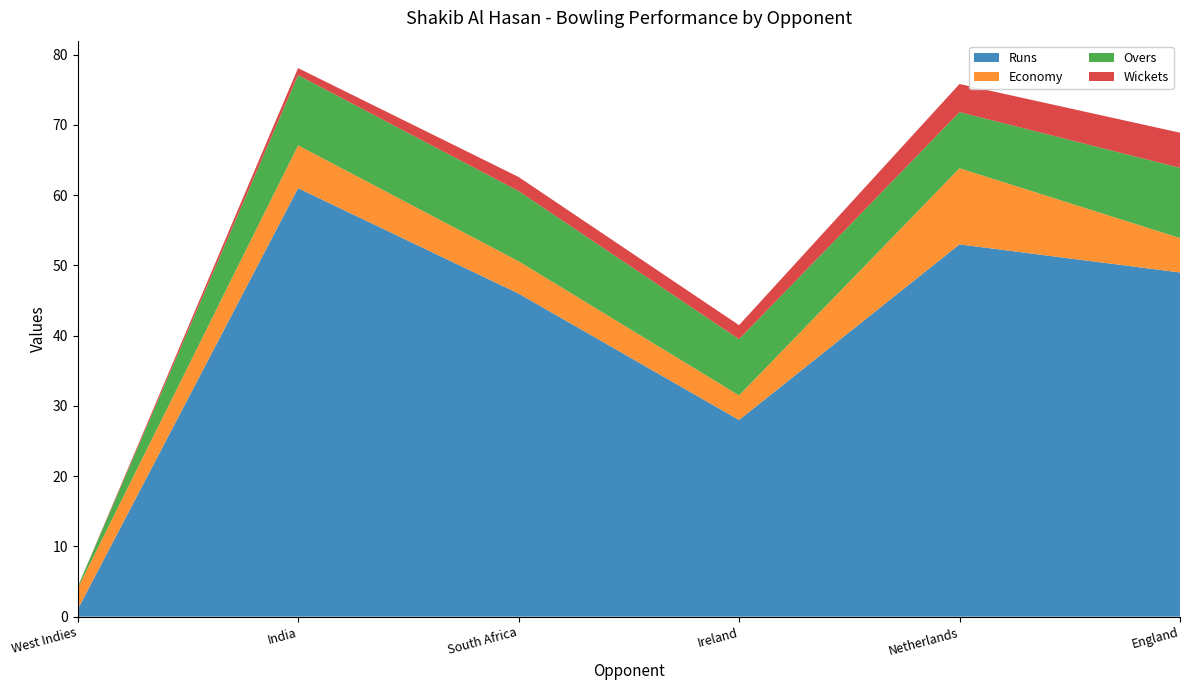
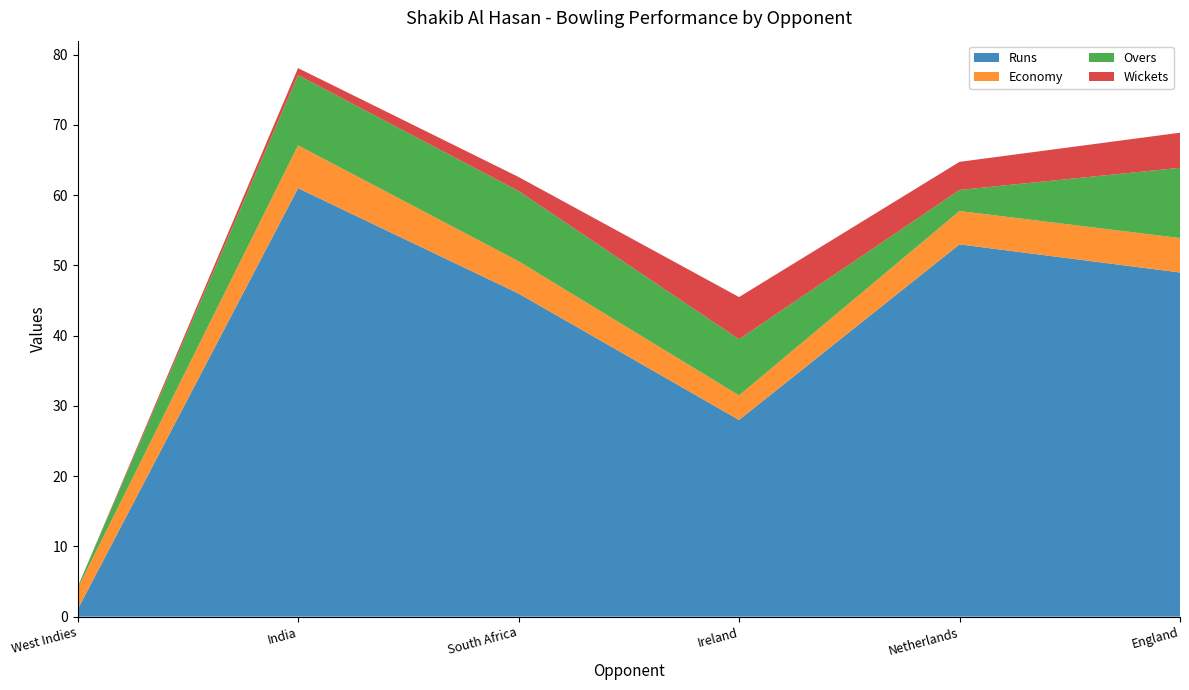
Wickets, Ireland: 2 -> 6
Economy, Netherlands: 11 -> 5
Overs, Netherlands: 8 -> 3
